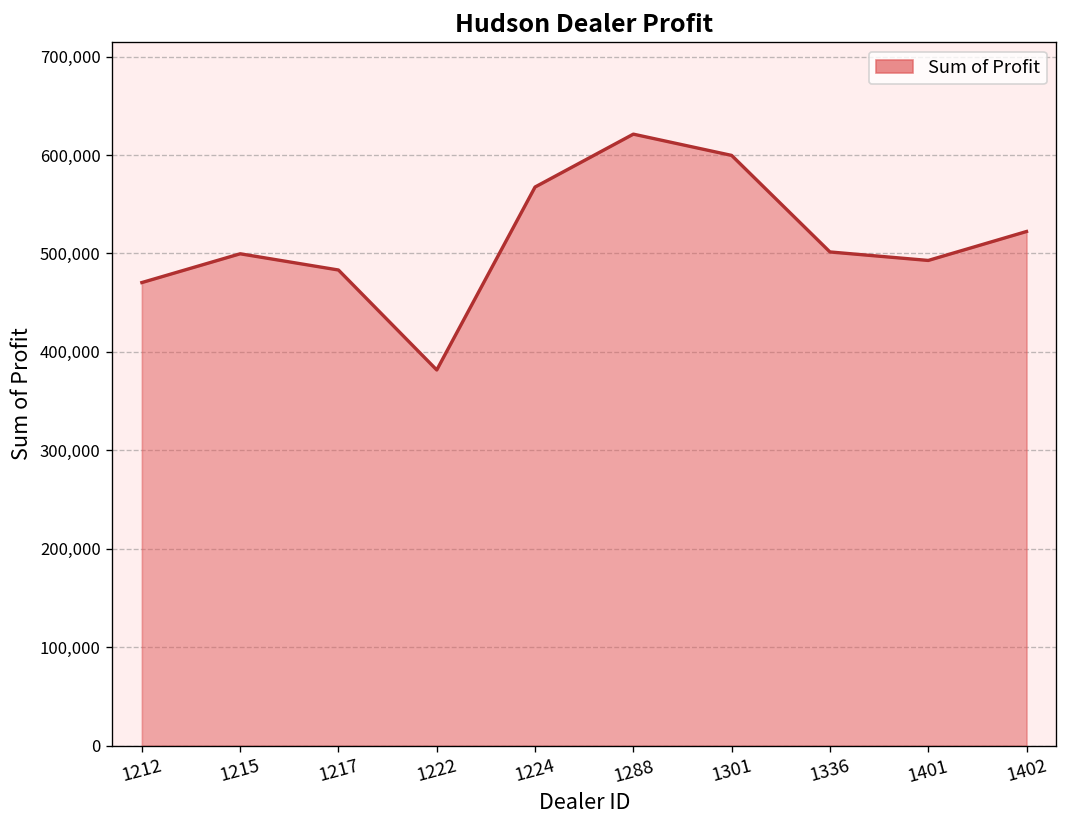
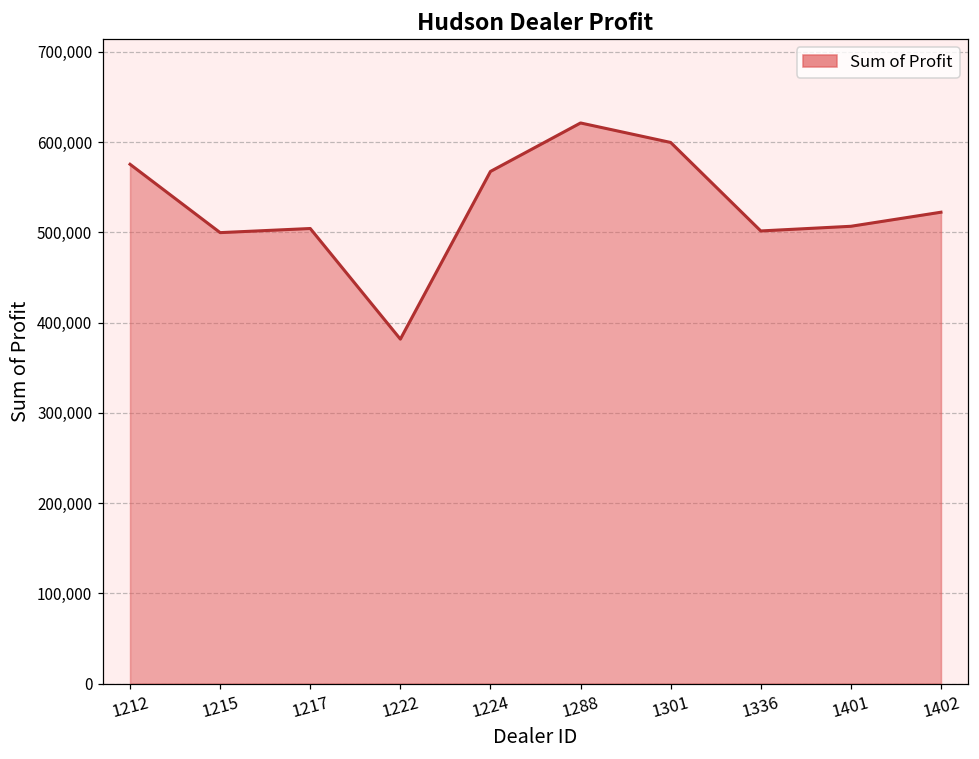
1212: 470,000 -> 580,000
1217: 480,000 -> 500,000
1401: 490,000 -> 510,000
